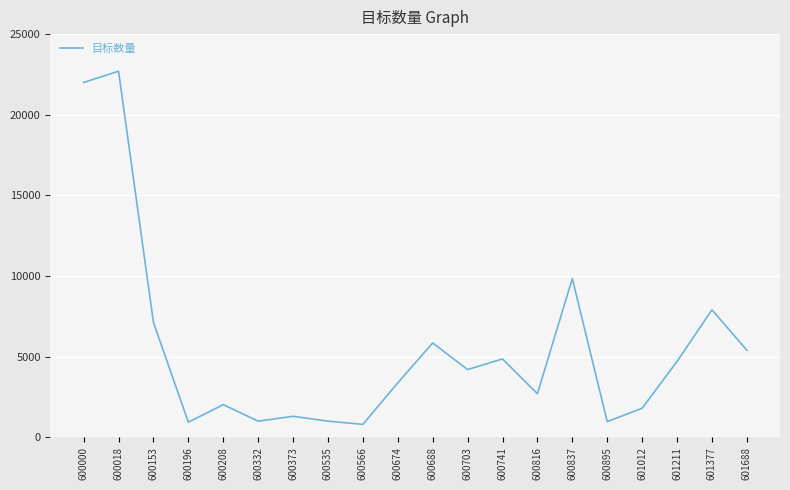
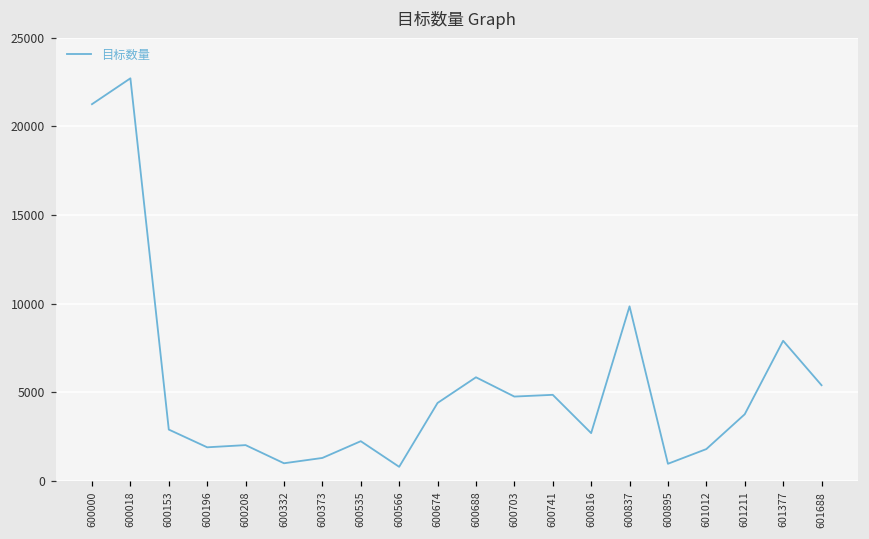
600000: 22000 -> 21200
600153: 7100 -> 2900
600196: 900 -> 1900
600535: 1000 -> 2200
600674: 3400 -> 4400
600703: 4200 -> 4800
601211: 4700 -> 3800
